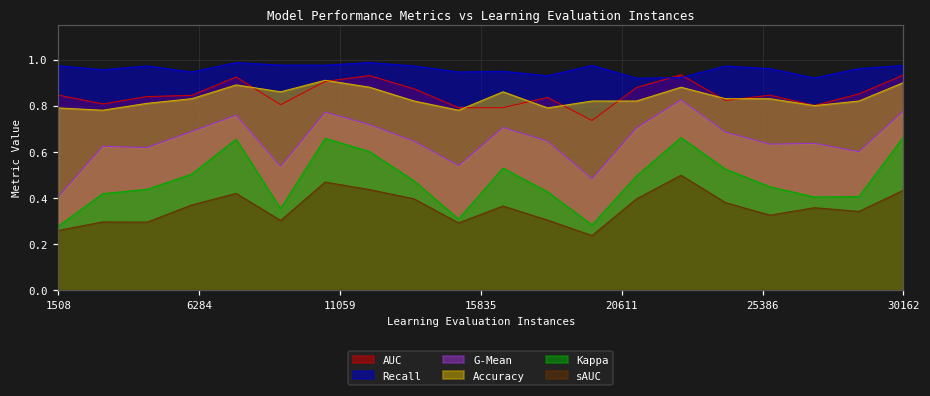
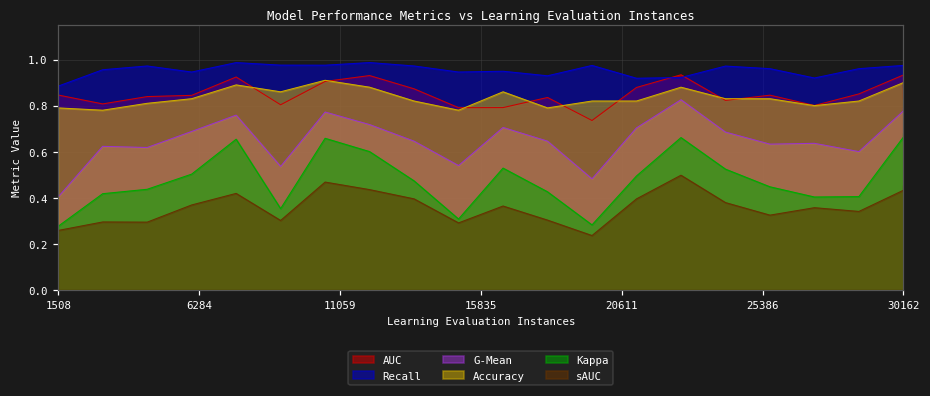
Recall, 1508: 0.97 -> 0.88
